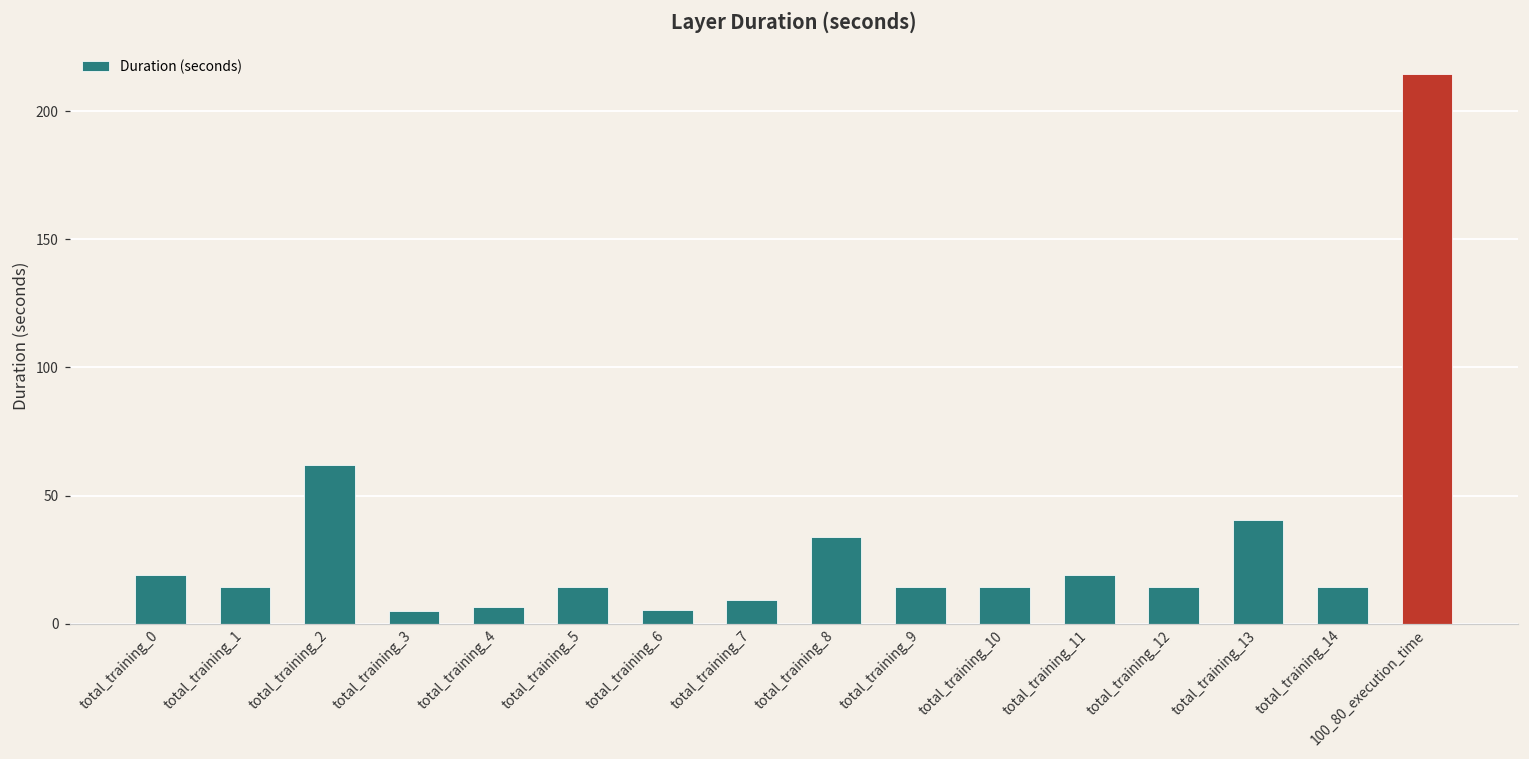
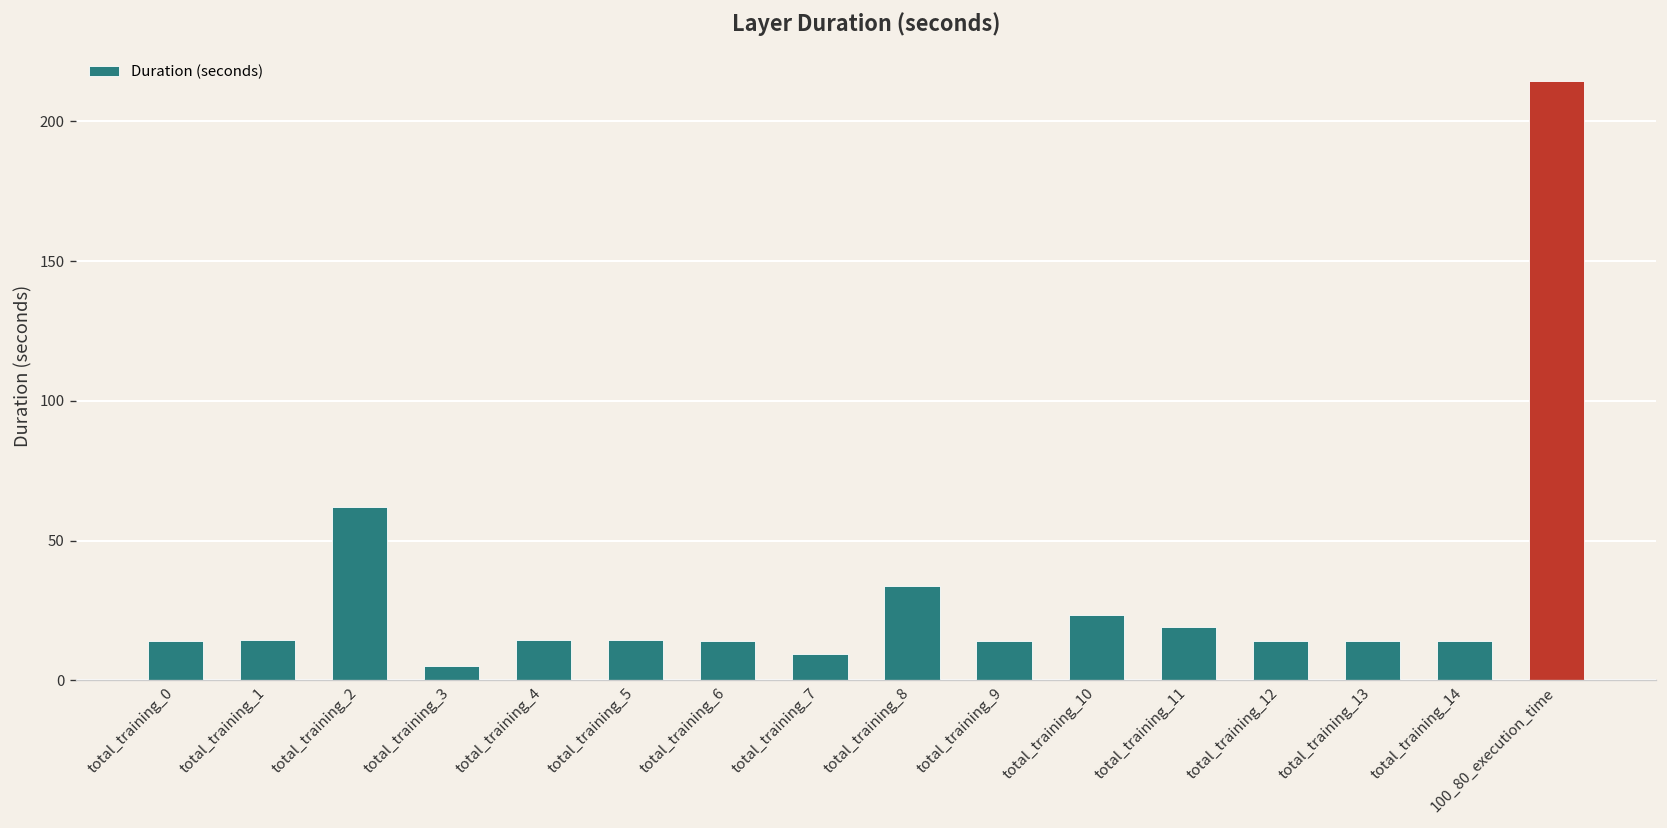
total_training_0: 19 -> 14
total_training_4: 7 -> 14
total_training_6: 5 -> 14
total_training_10: 14 -> 23
total_training_13: 40 -> 14
